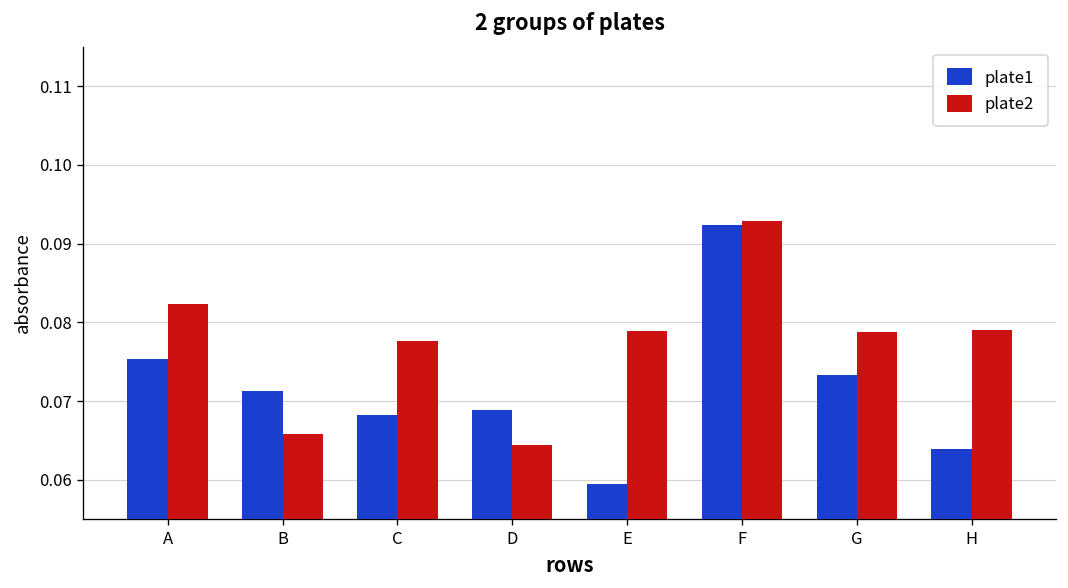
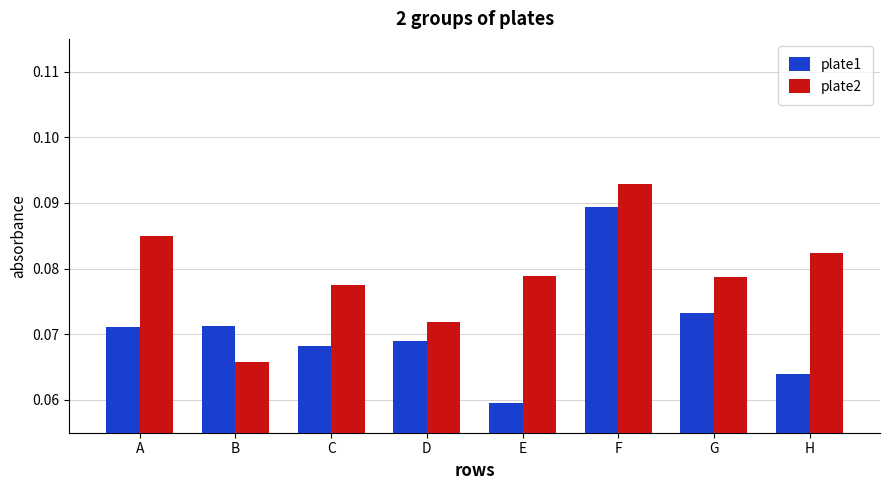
plate1, A: 0.075 -> 0.071
plate2, A: 0.082 -> 0.085
plate2, D: 0.064 -> 0.072
plate1, F: 0.092 -> 0.089
plate2, H: 0.079 -> 0.082
